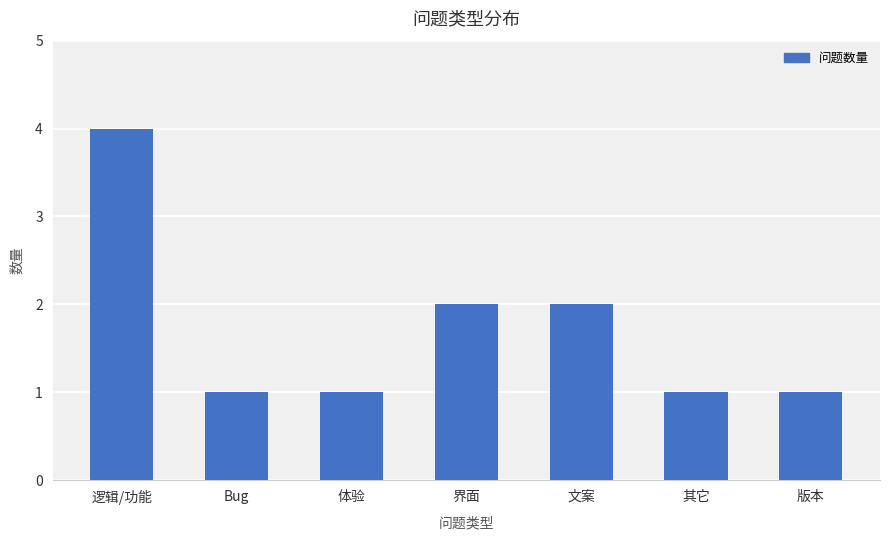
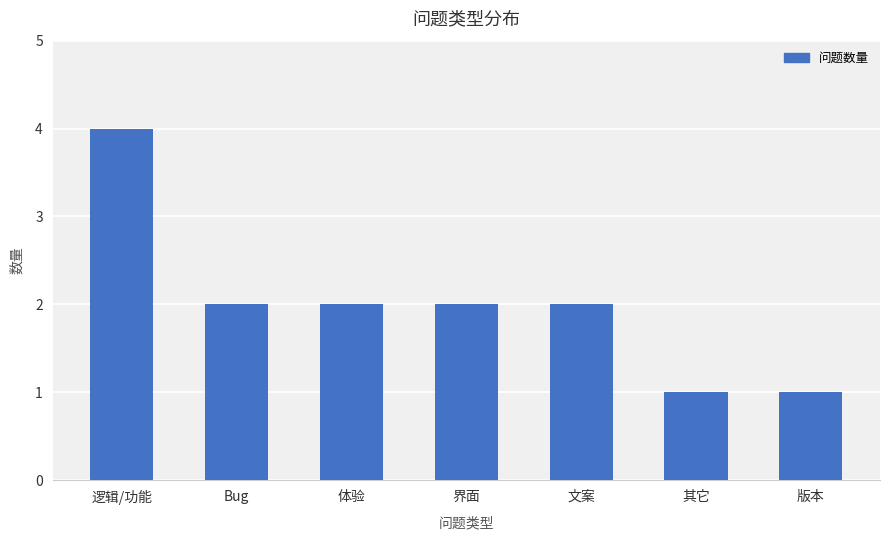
Bug: 1 -> 2
体验: 1 -> 2
